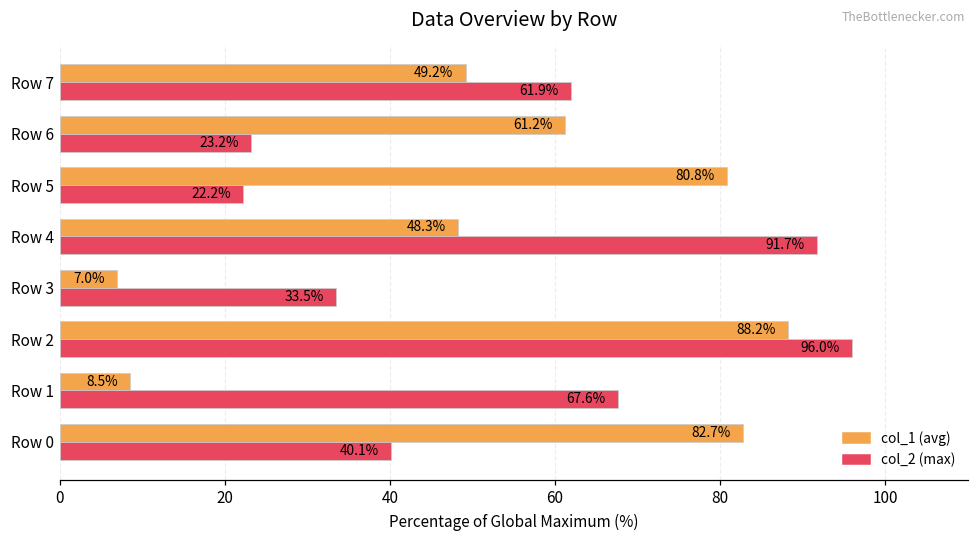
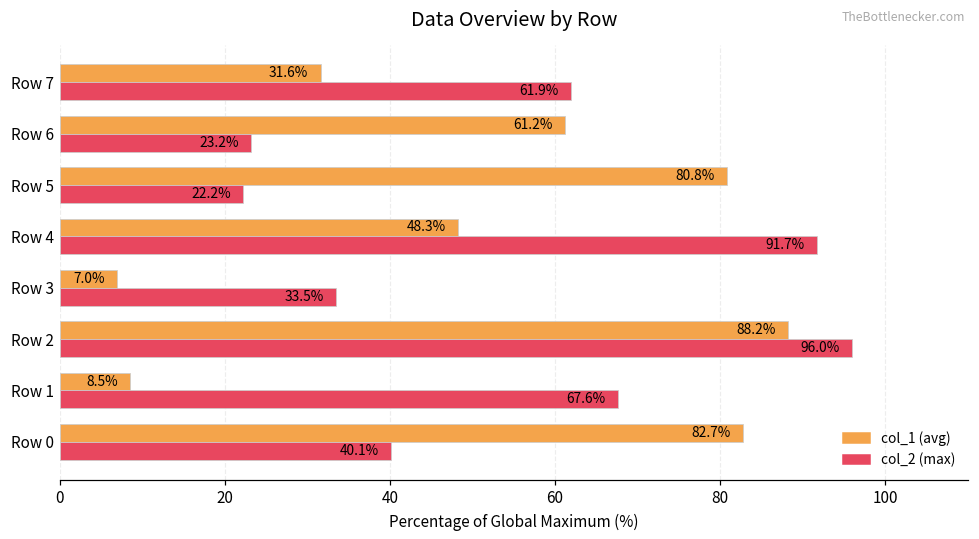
col_1 (avg), Row 7: 49.2% -> 31.6%
